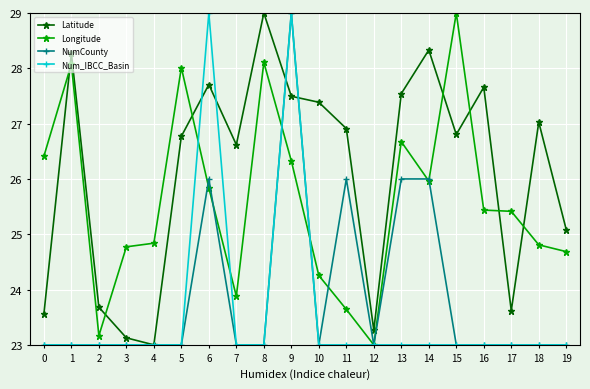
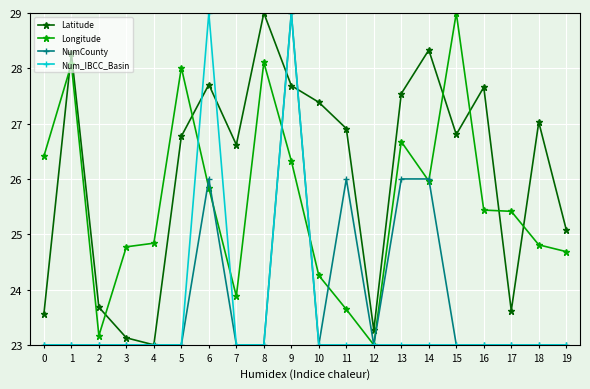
Latitude, 9: 27.5 -> 27.7
